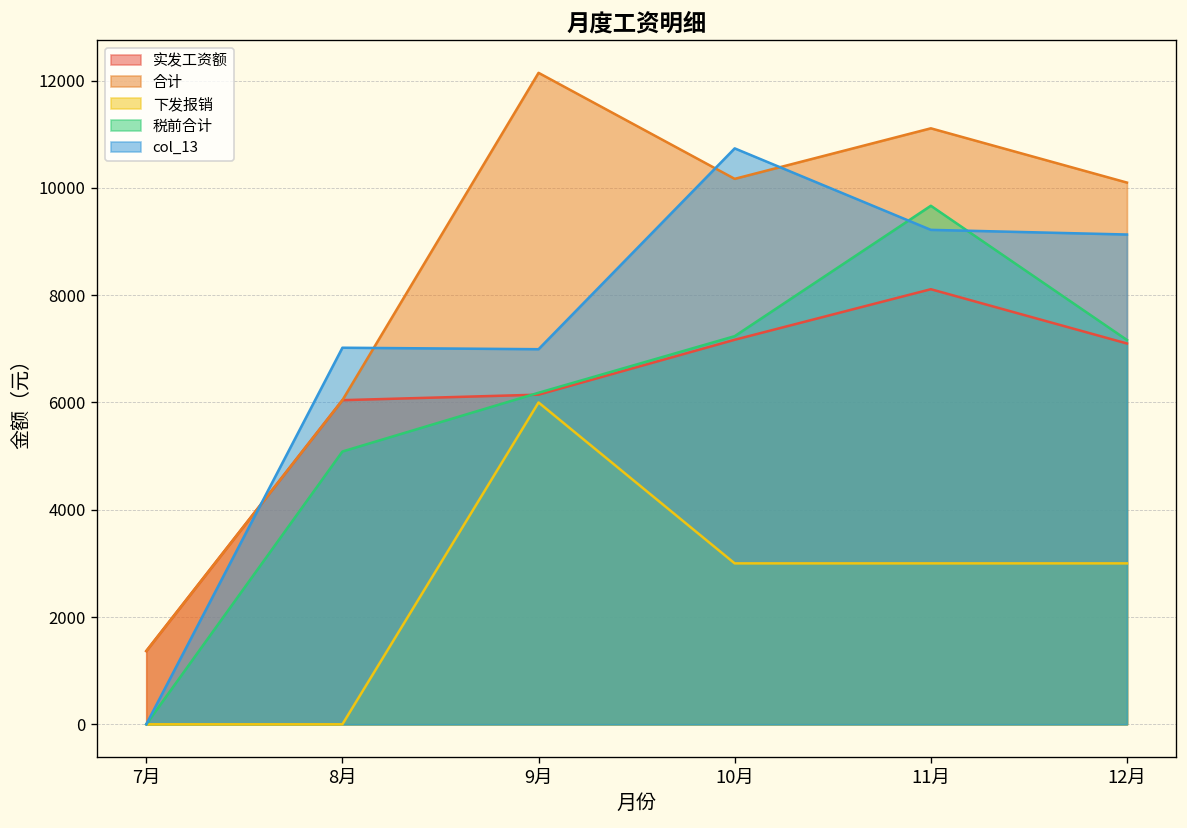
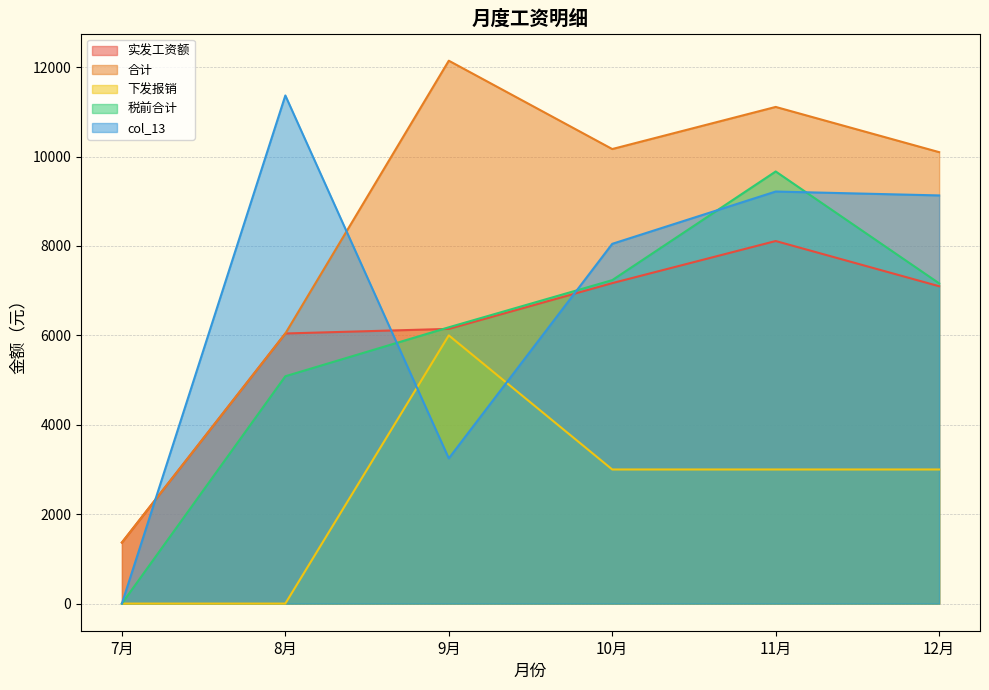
col_13, 8月: 7000 -> 11400
col_13, 9月: 7000 -> 3200
col_13, 10月: 10700 -> 8000
